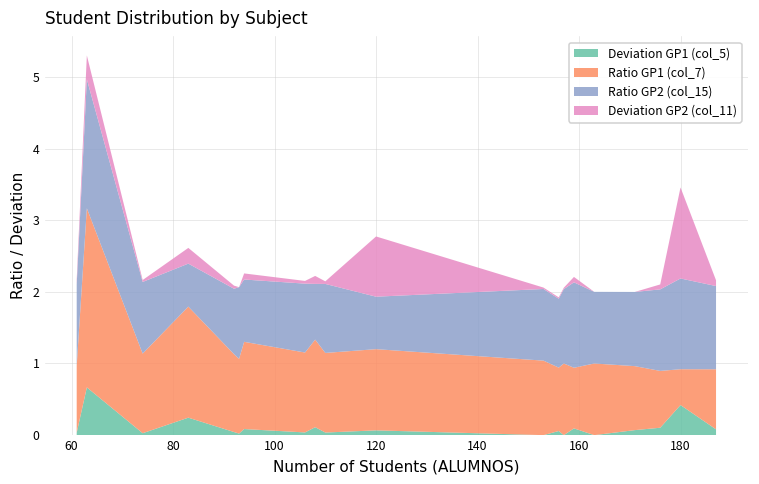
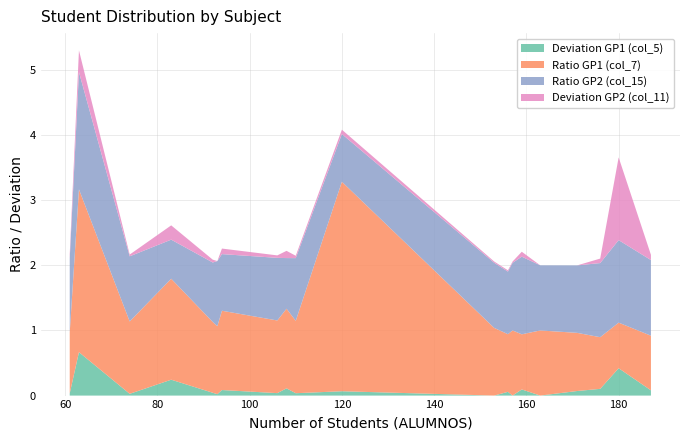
Ratio GP1 (col_7), 120: 1.1 -> 3.2
Deviation GP2 (col_11), 120: 0.8 -> 0.1
Ratio GP1 (col_7), 180: 0.5 -> 0.7
